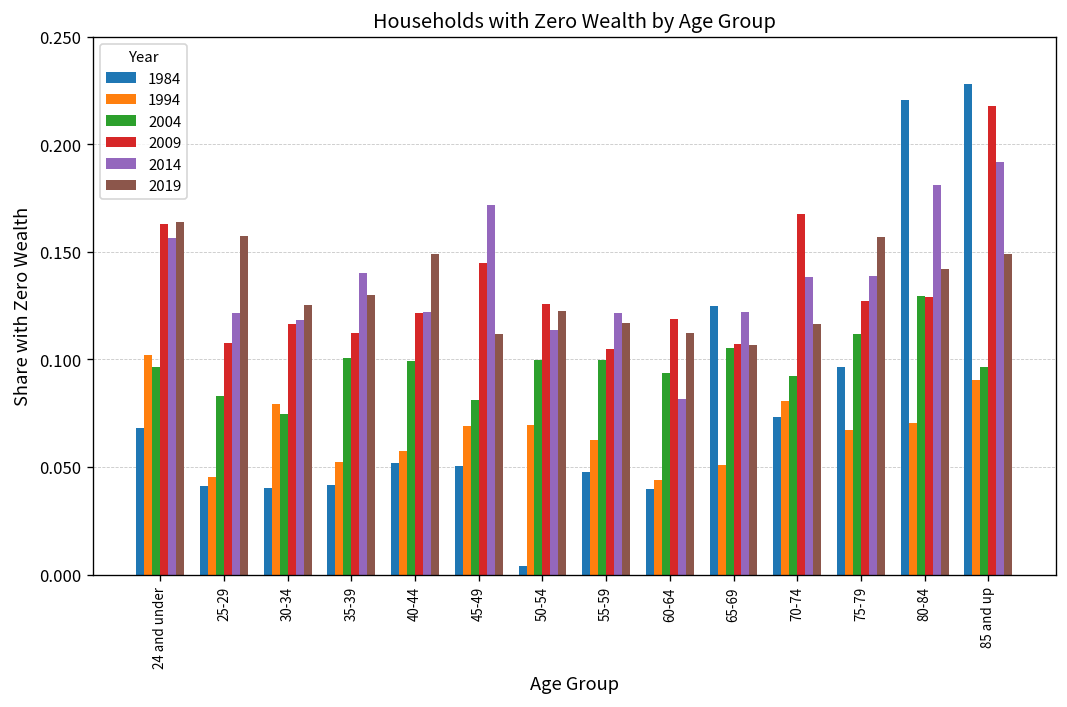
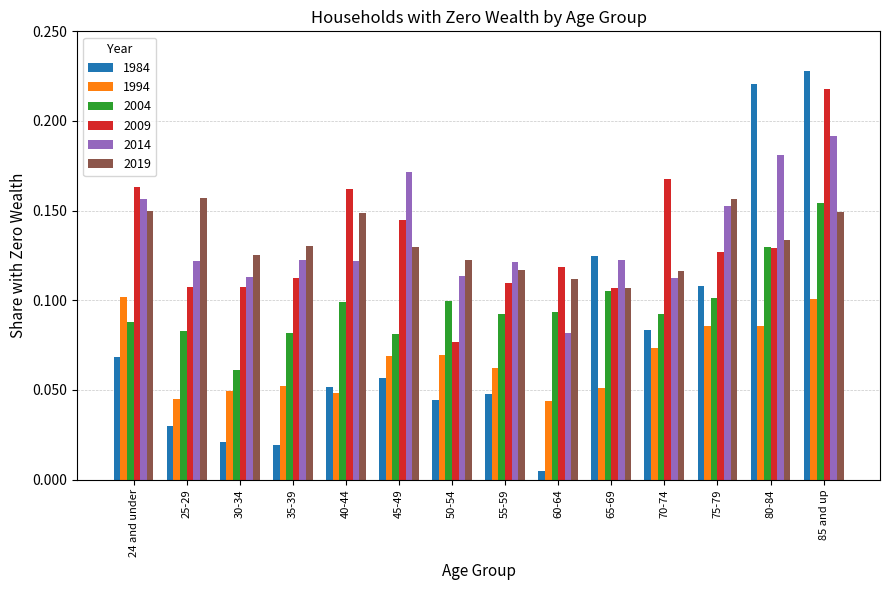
2004, 24 and under: 0.096 -> 0.088
2019, 24 and under: 0.164 -> 0.150
1984, 25-29: 0.041 -> 0.030
1984, 30-34: 0.040 -> 0.021
1994, 30-34: 0.079 -> 0.050
2004, 30-34: 0.075 -> 0.061
2009, 30-34: 0.116 -> 0.107
2014, 30-34: 0.118 -> 0.113
1984, 35-39: 0.041 -> 0.020
2004, 35-39: 0.101 -> 0.081
2014, 35-39: 0.140 -> 0.123
1994, 40-44: 0.057 -> 0.048
2009, 40-44: 0.122 -> 0.162
1984, 45-49: 0.051 -> 0.057
2019, 45-49: 0.112 -> 0.130
1984, 50-54: 0.004 -> 0.045
2009, 50-54: 0.126 -> 0.077
2004, 55-59: 0.100 -> 0.092
2009, 55-59: 0.105 -> 0.110
1984, 60-64: 0.040 -> 0.005
1984, 70-74: 0.073 -> 0.084
1994, 70-74: 0.081 -> 0.073
2014, 70-74: 0.138 -> 0.113
1984, 75-79: 0.097 -> 0.108
1994, 75-79: 0.067 -> 0.086
2004, 75-79: 0.112 -> 0.101
2014, 75-79: 0.139 -> 0.153
1994, 80-84: 0.071 -> 0.086
2019, 80-84: 0.142 -> 0.134
1994, 85 and up: 0.090 -> 0.101
2004, 85 and up: 0.097 -> 0.154
